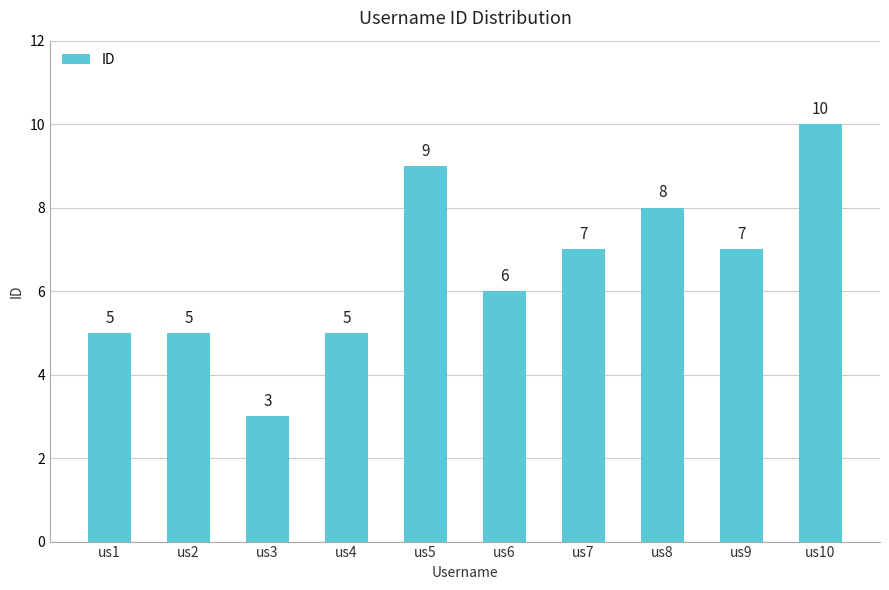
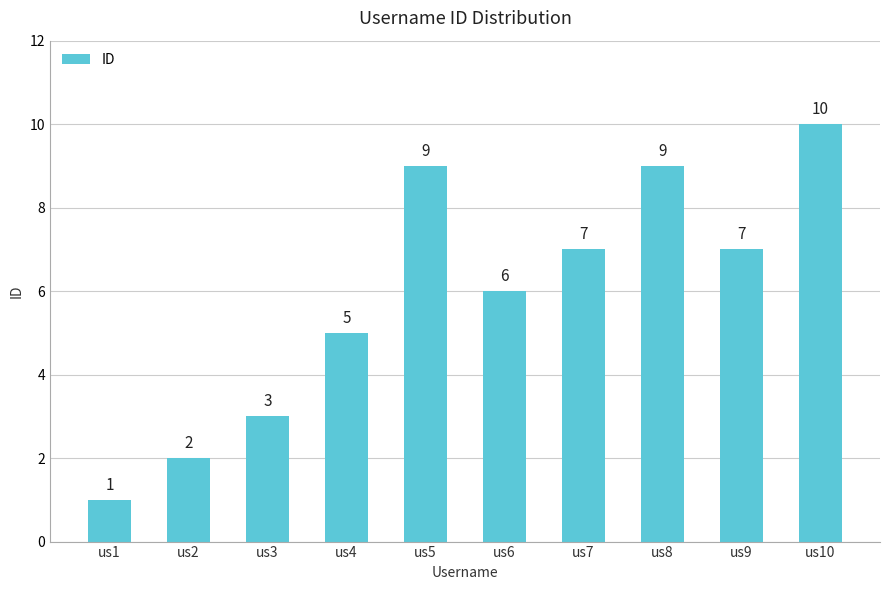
us1: 5 -> 1
us2: 5 -> 2
us8: 8 -> 9
